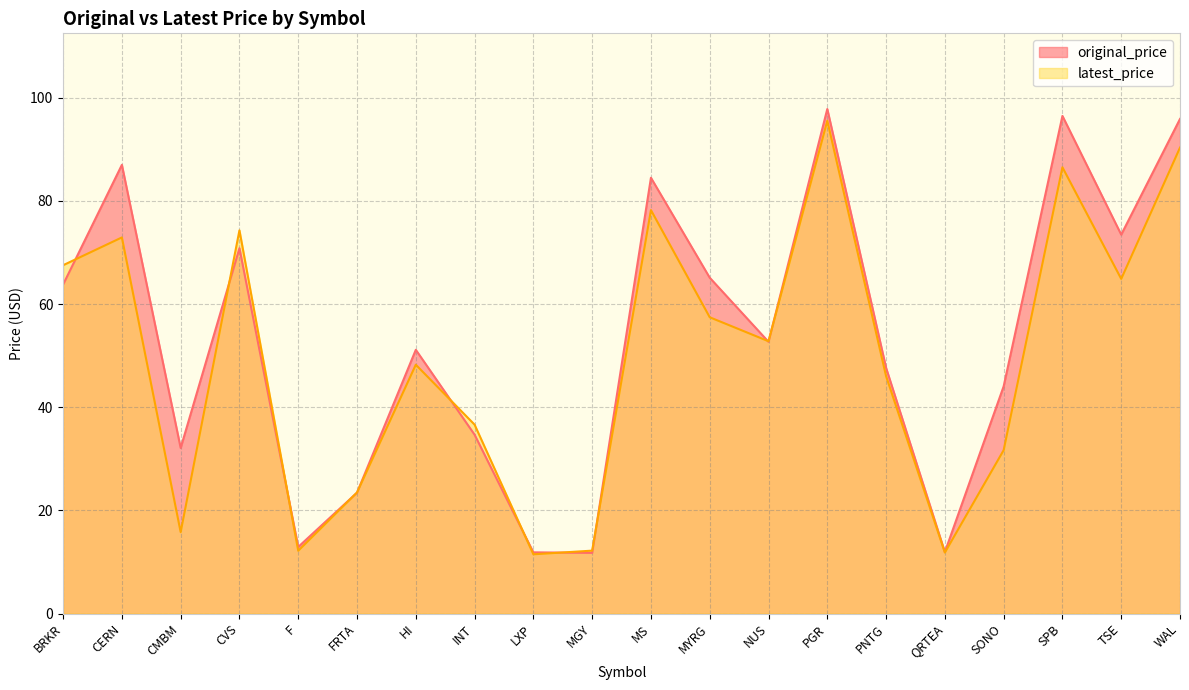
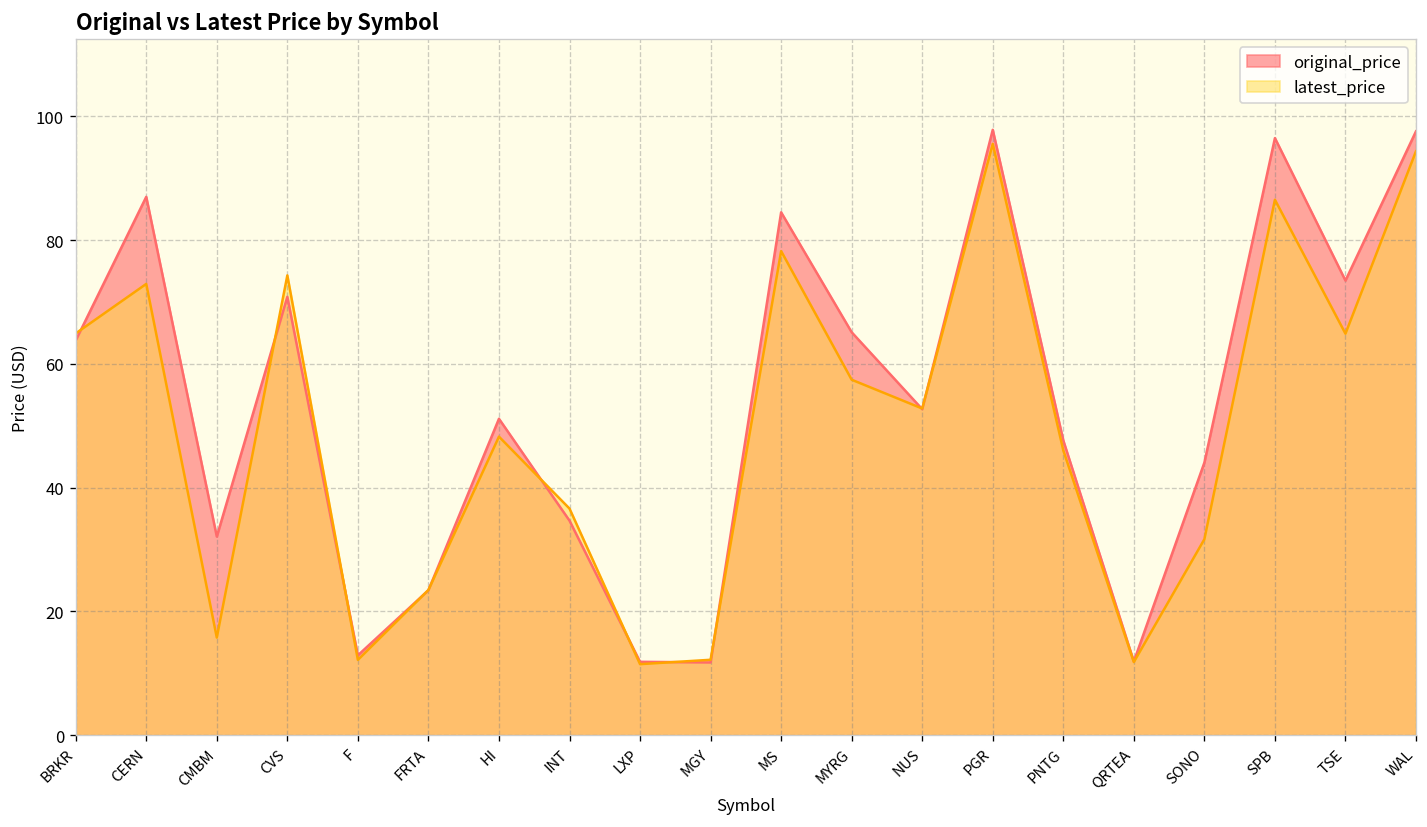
latest_price, BRKR: 68 -> 65
original_price, WAL: 96 -> 98
latest_price, WAL: 90 -> 94
